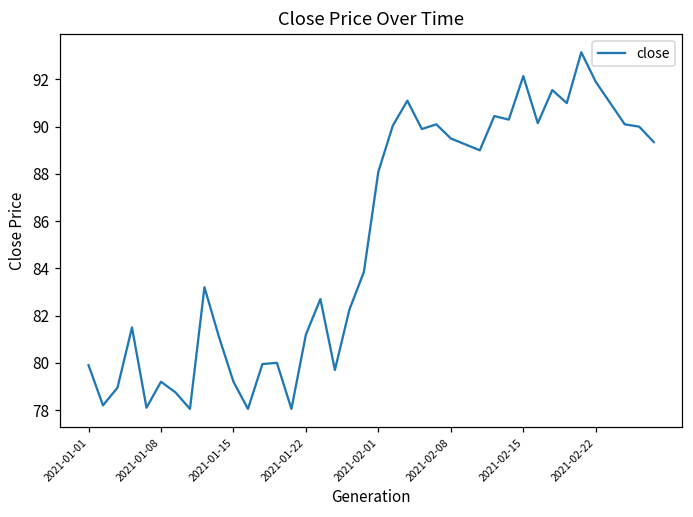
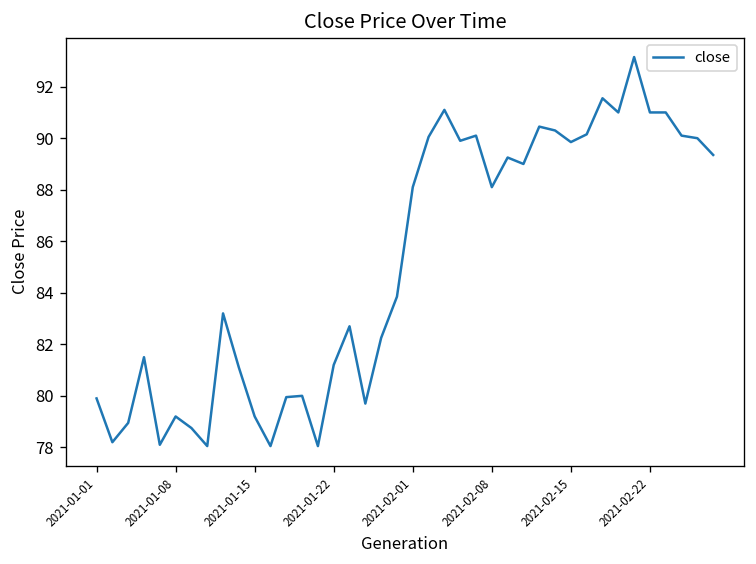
2021-02-08: 89.5 -> 88.1
2021-02-15: 92.1 -> 89.9
2021-02-22: 91.9 -> 91.0
